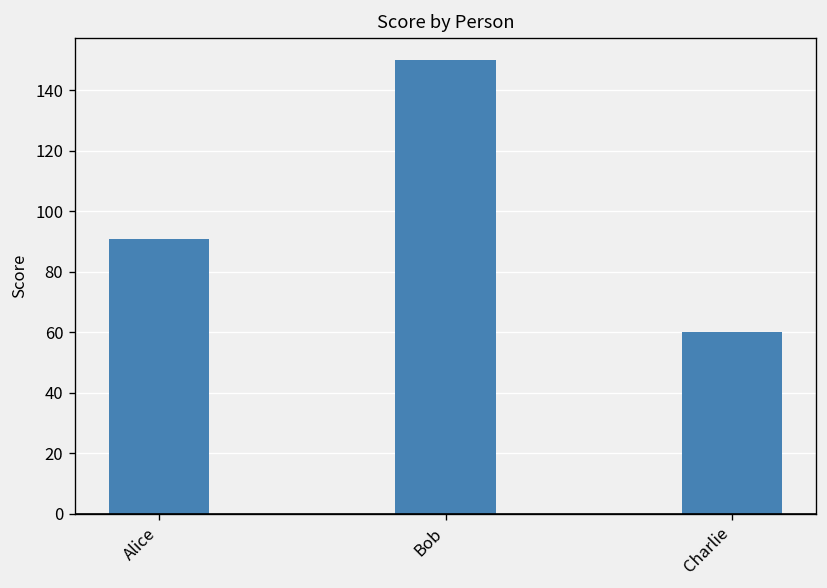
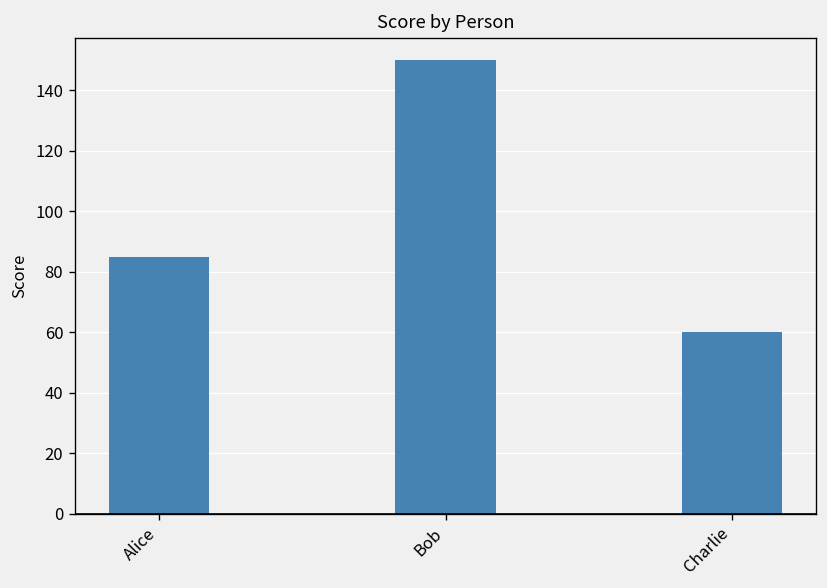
Alice: 91 -> 85
